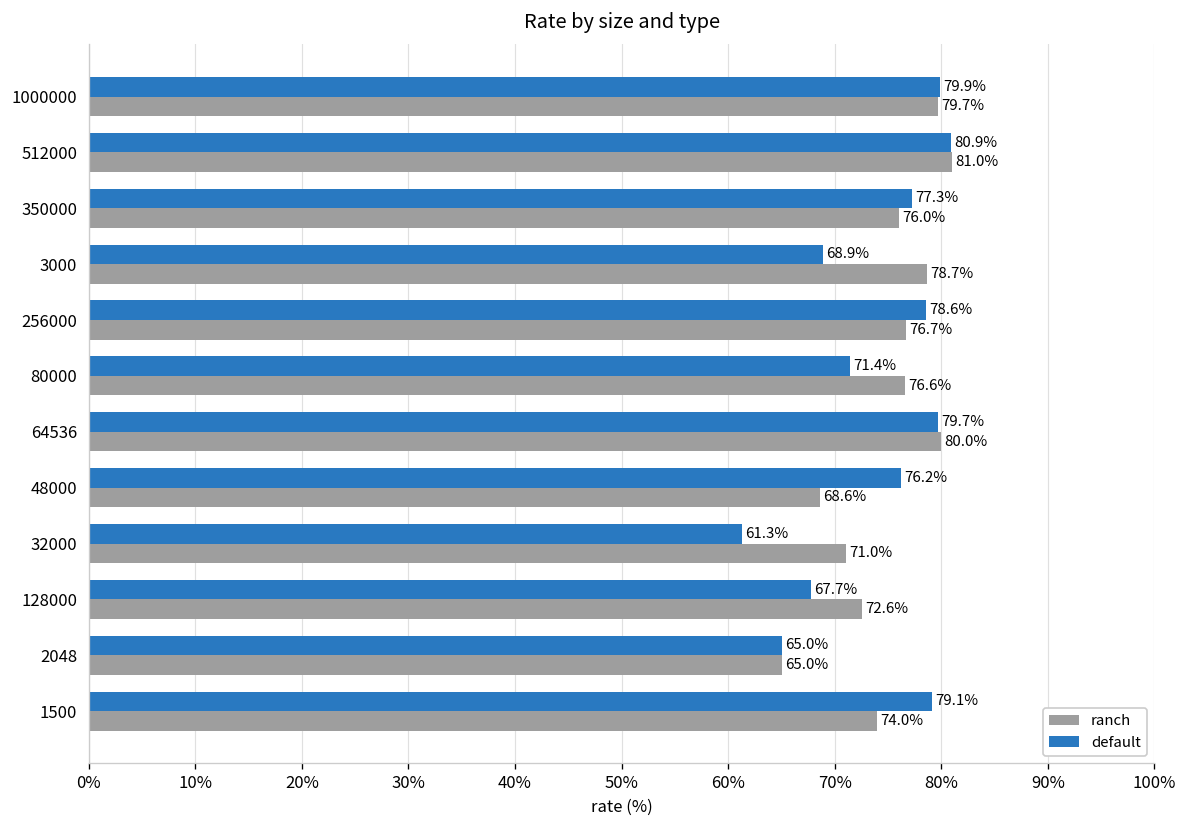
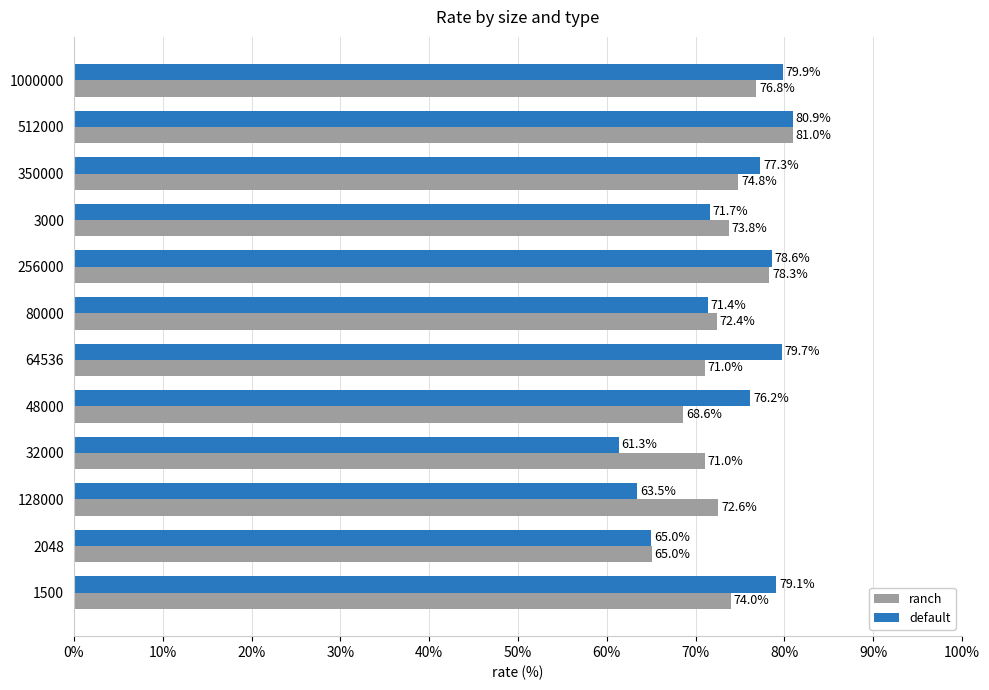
ranch, 1000000: 79.7% -> 76.8%
ranch, 350000: 76.0% -> 74.8%
default, 3000: 68.9% -> 71.7%
ranch, 3000: 78.7% -> 73.8%
ranch, 256000: 76.7% -> 78.3%
ranch, 80000: 76.6% -> 72.4%
ranch, 64536: 80.0% -> 71.0%
default, 128000: 67.7% -> 63.5%
